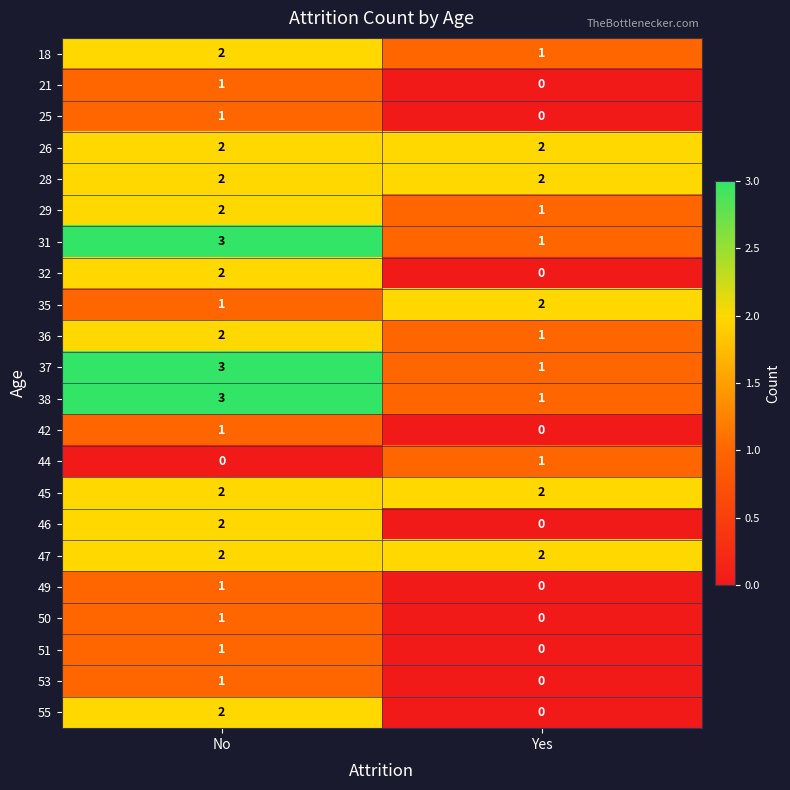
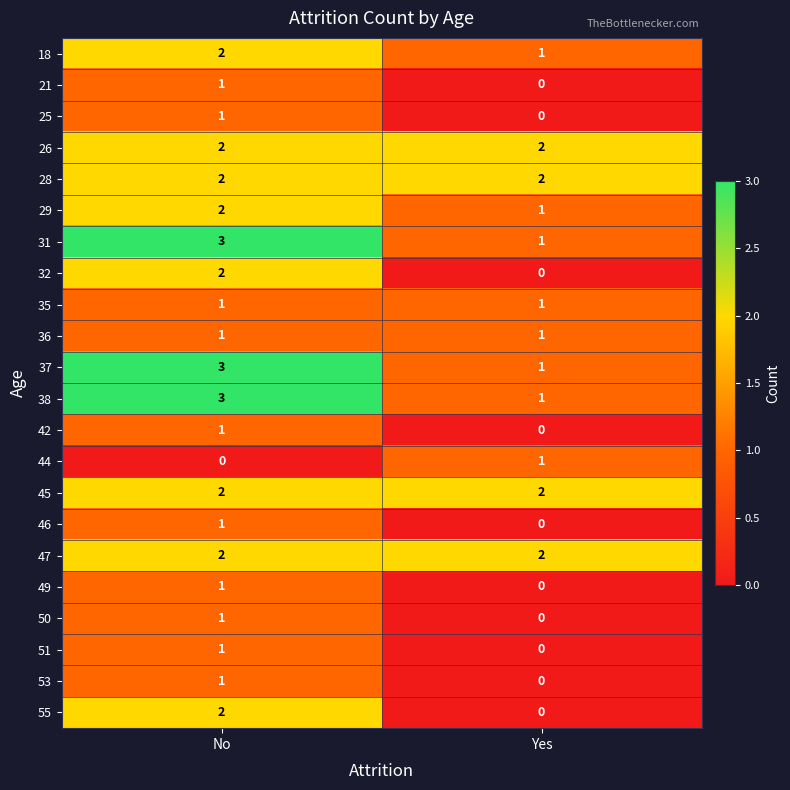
35, Yes: 2 -> 1
36, No: 2 -> 1
46, No: 2 -> 1
